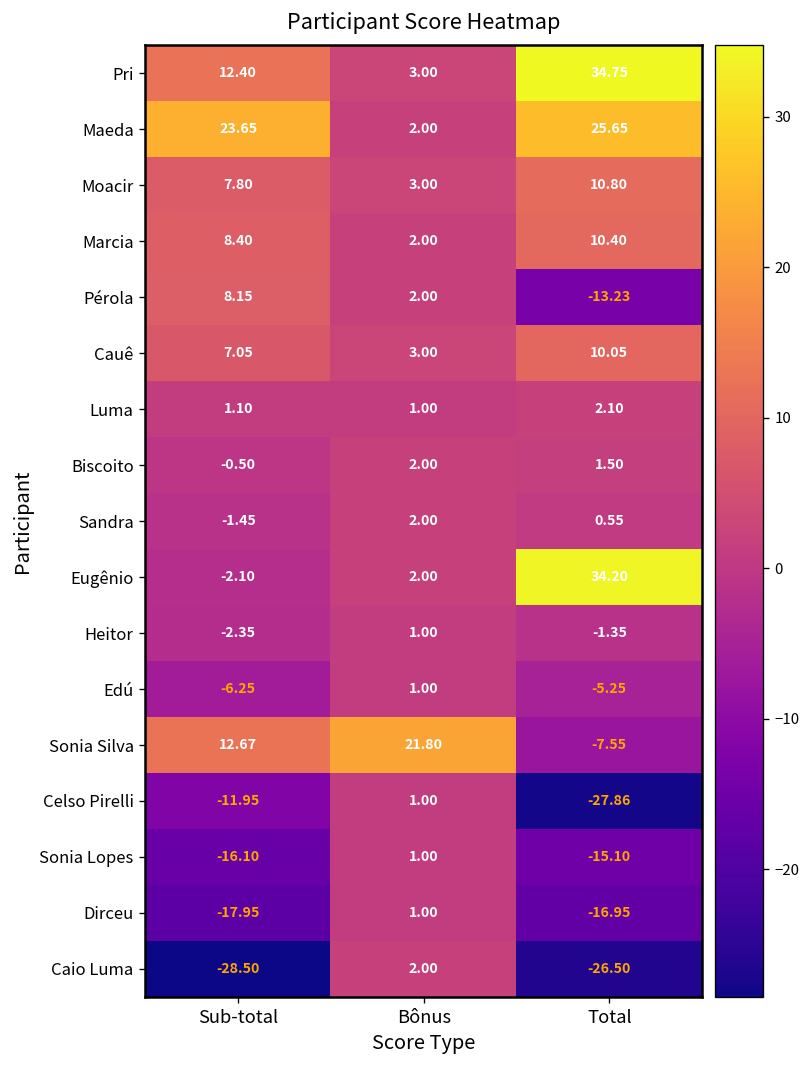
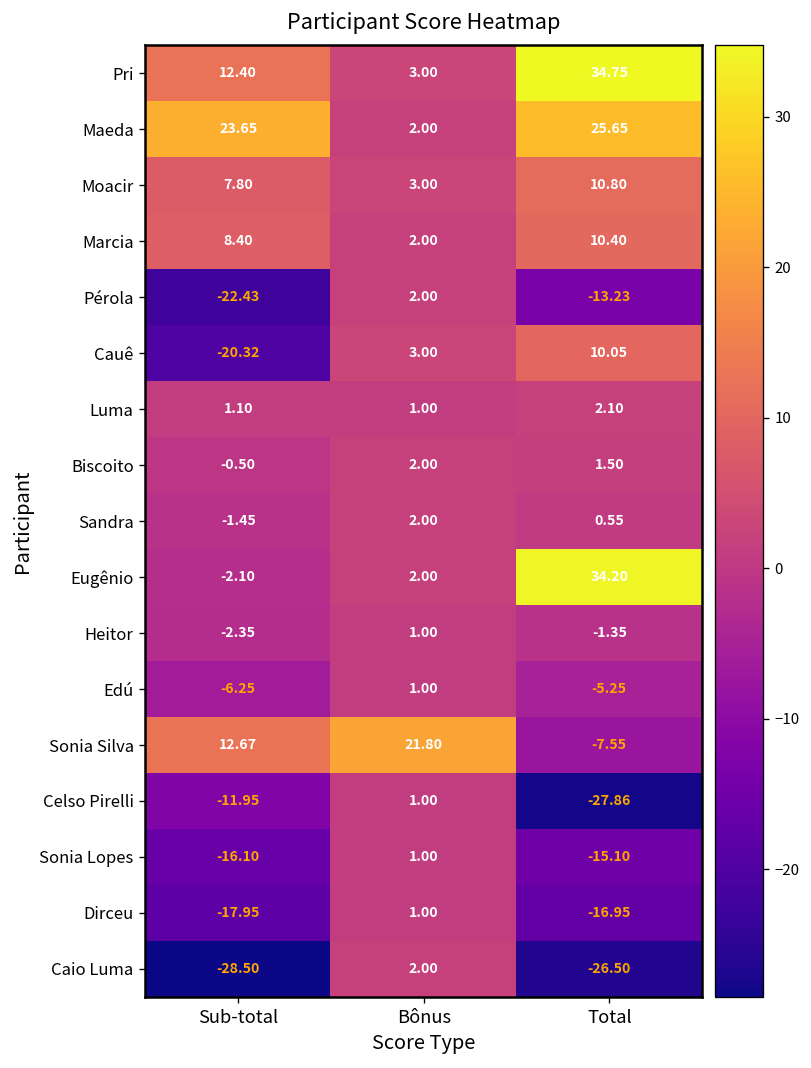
Pérola, Sub-total: 8.15 -> -22.43
Cauê, Sub-total: 7.05 -> -20.32
